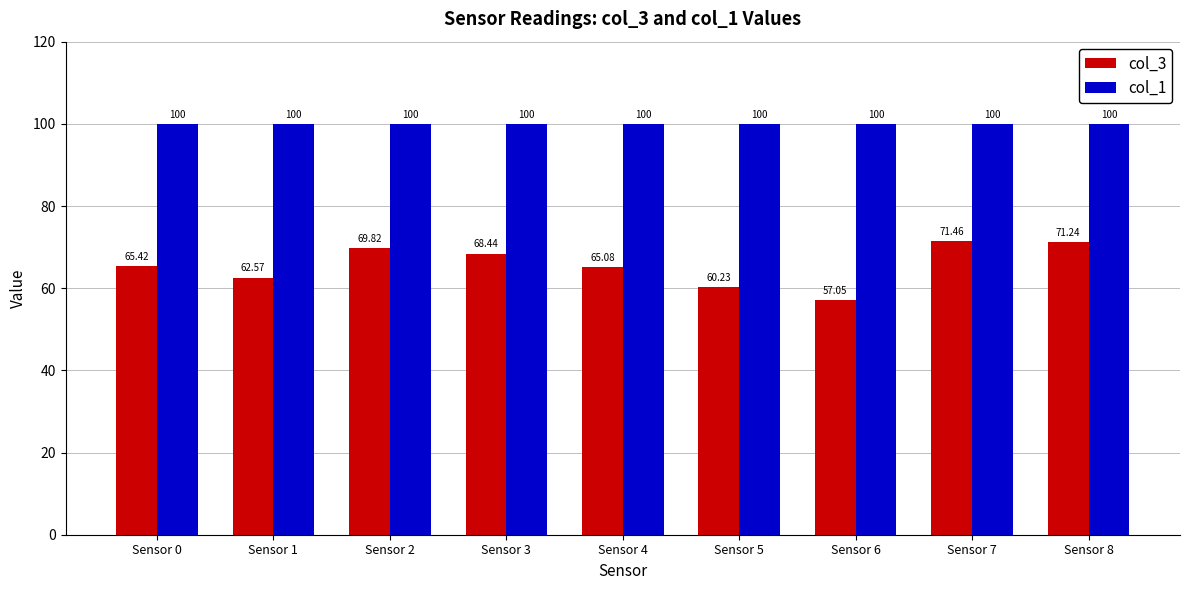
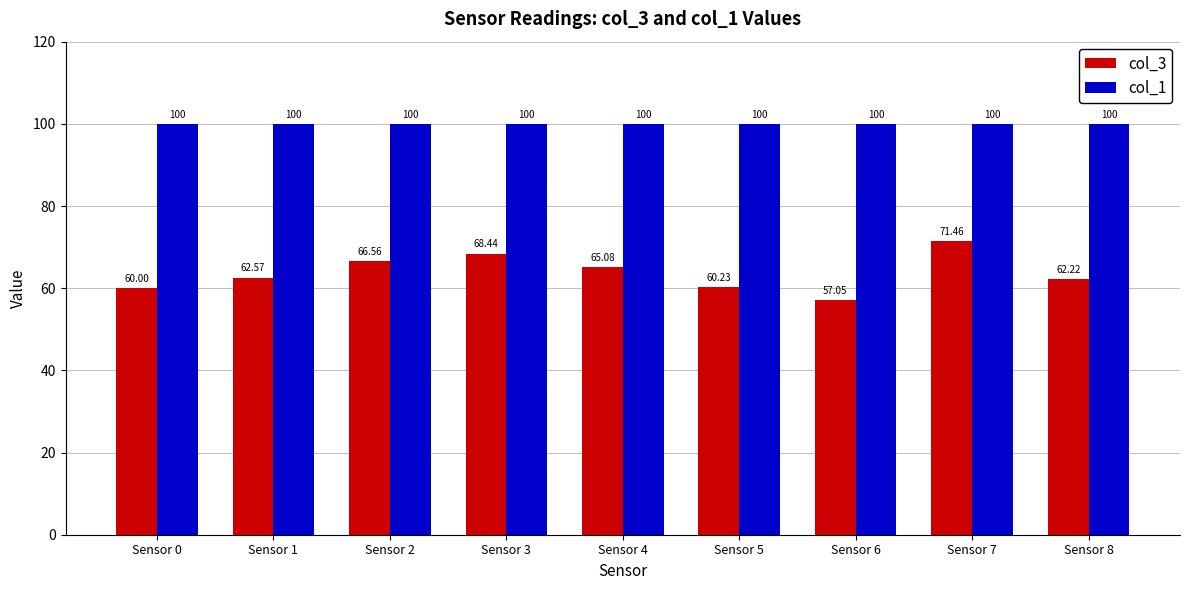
col_3, Sensor 0: 65.42 -> 60.00
col_3, Sensor 2: 69.82 -> 66.56
col_3, Sensor 8: 71.24 -> 62.22
